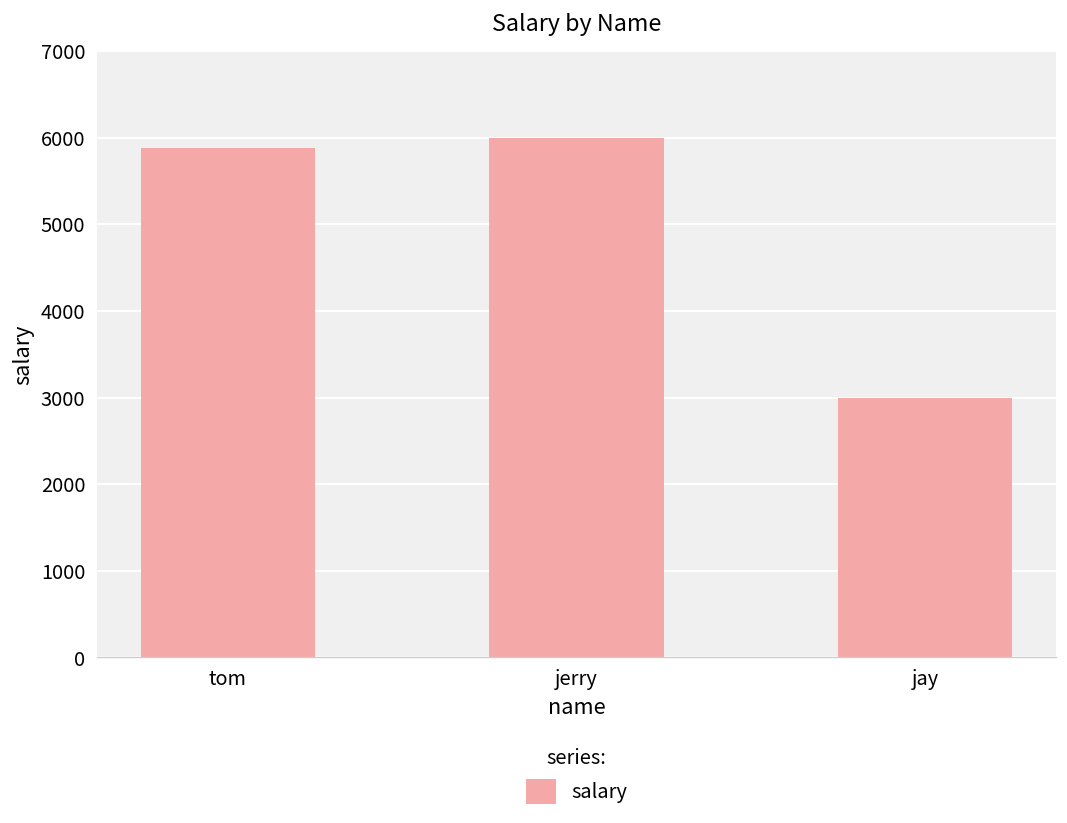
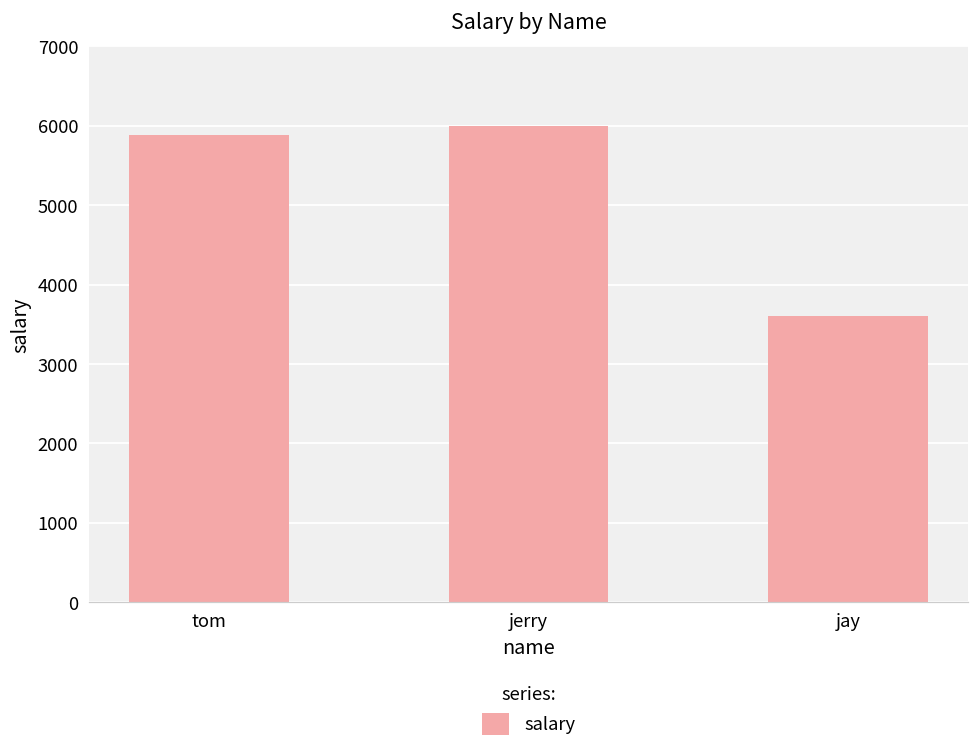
jay: 3000 -> 3600
